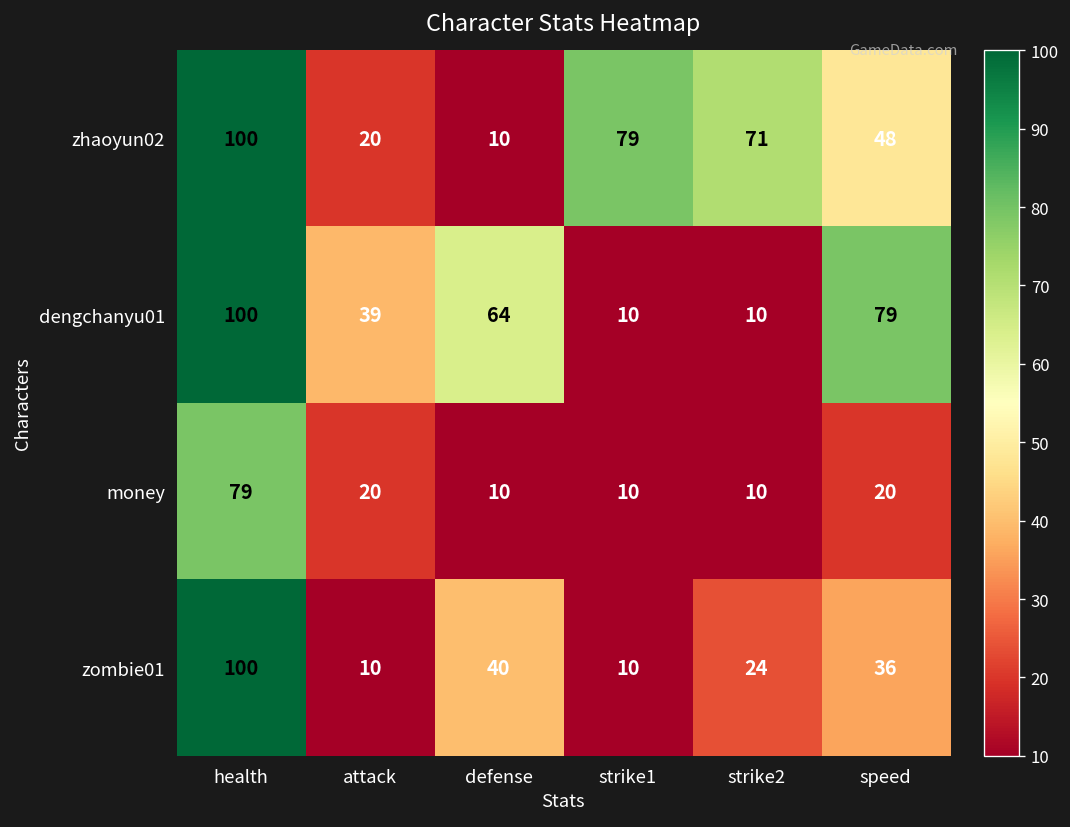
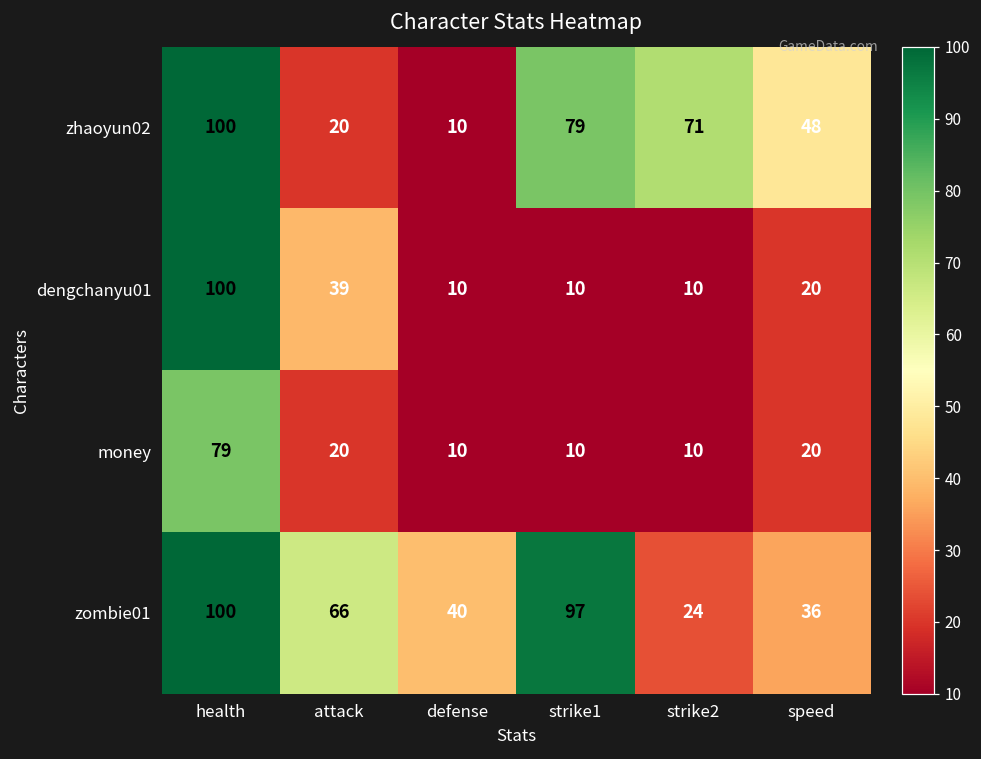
dengchanyu01, defense: 64 -> 10
dengchanyu01, speed: 79 -> 20
zombie01, attack: 10 -> 66
zombie01, strike1: 10 -> 97
